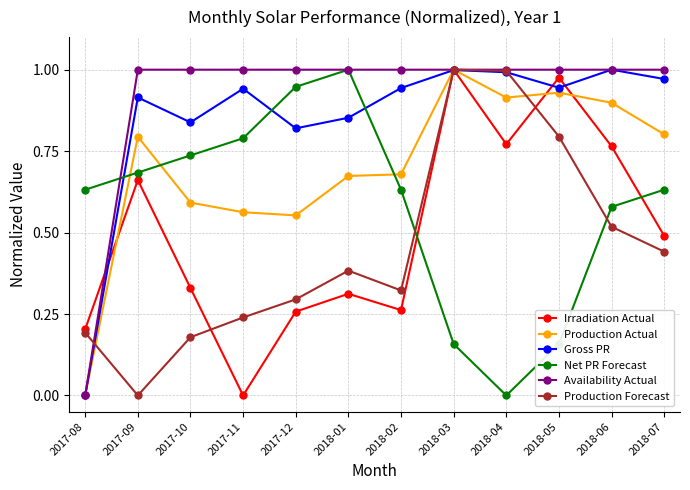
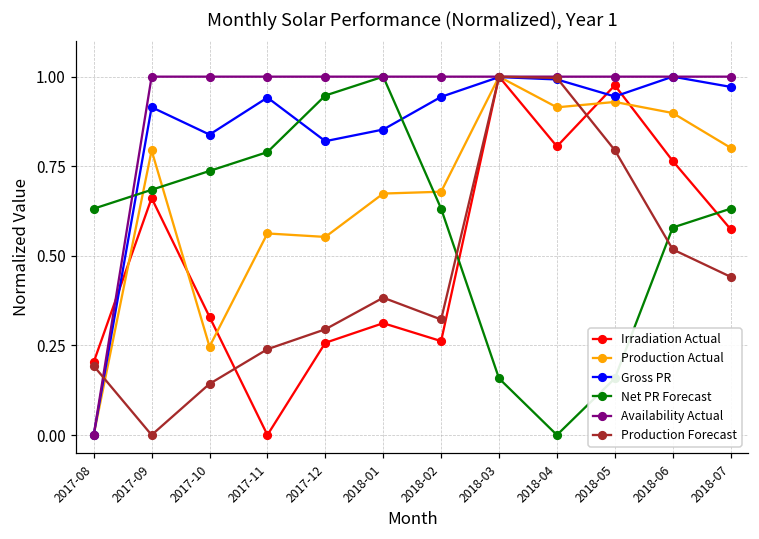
Production Actual, 2017-10: 0.59 -> 0.25
Production Forecast, 2017-10: 0.18 -> 0.14
Irradiation Actual, 2018-04: 0.77 -> 0.81
Irradiation Actual, 2018-07: 0.49 -> 0.57
